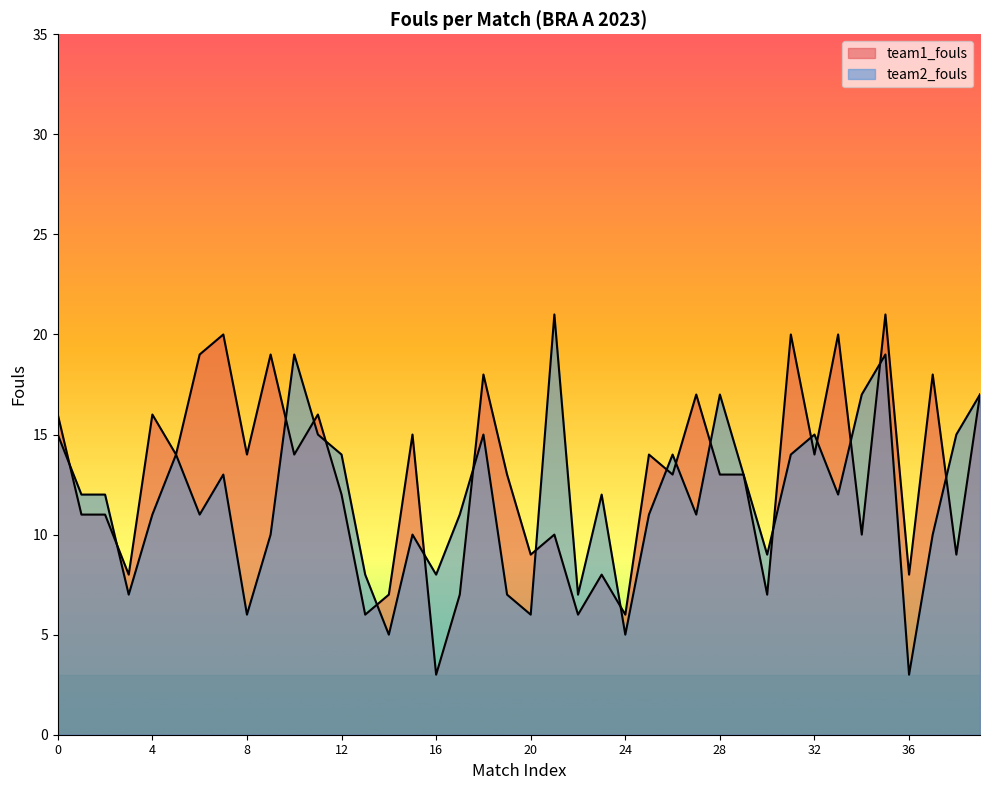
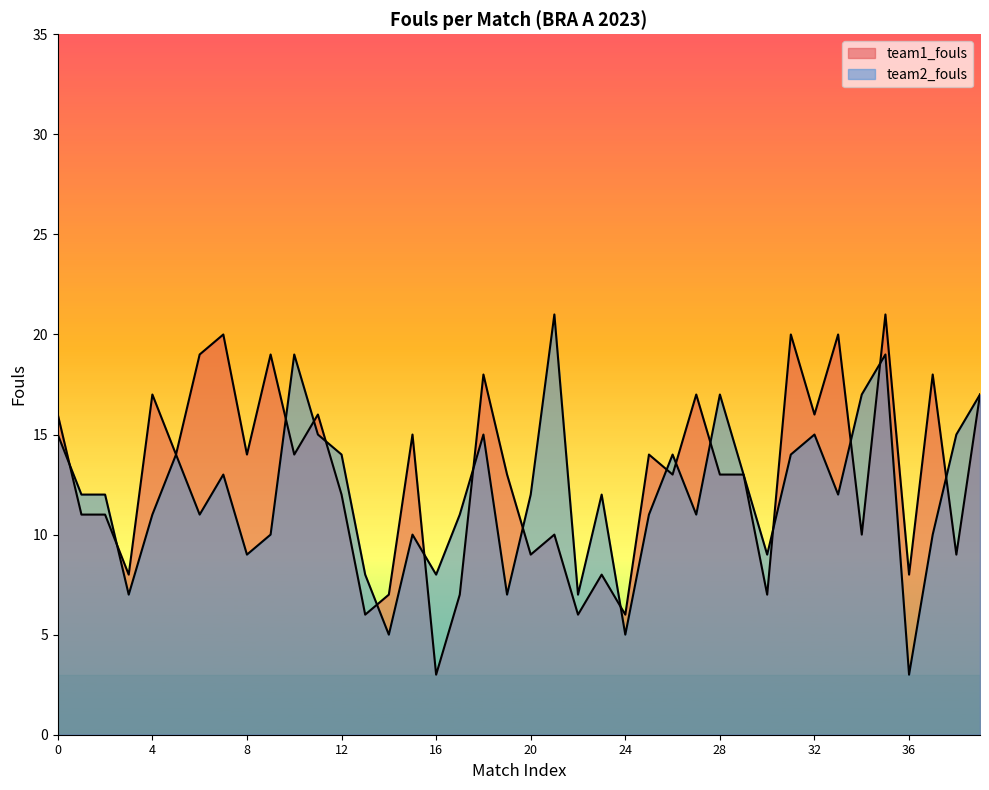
team1_fouls, 4: 16 -> 17
team2_fouls, 8: 6 -> 9
team2_fouls, 20: 6 -> 12
team1_fouls, 32: 14 -> 16
